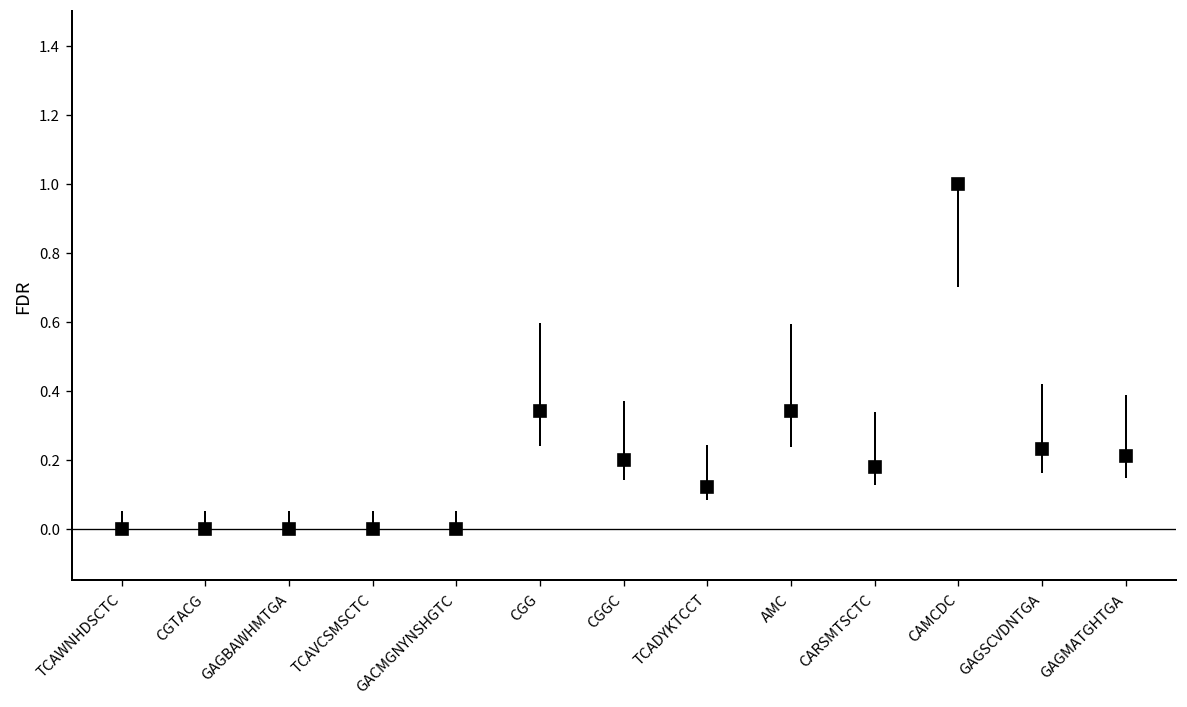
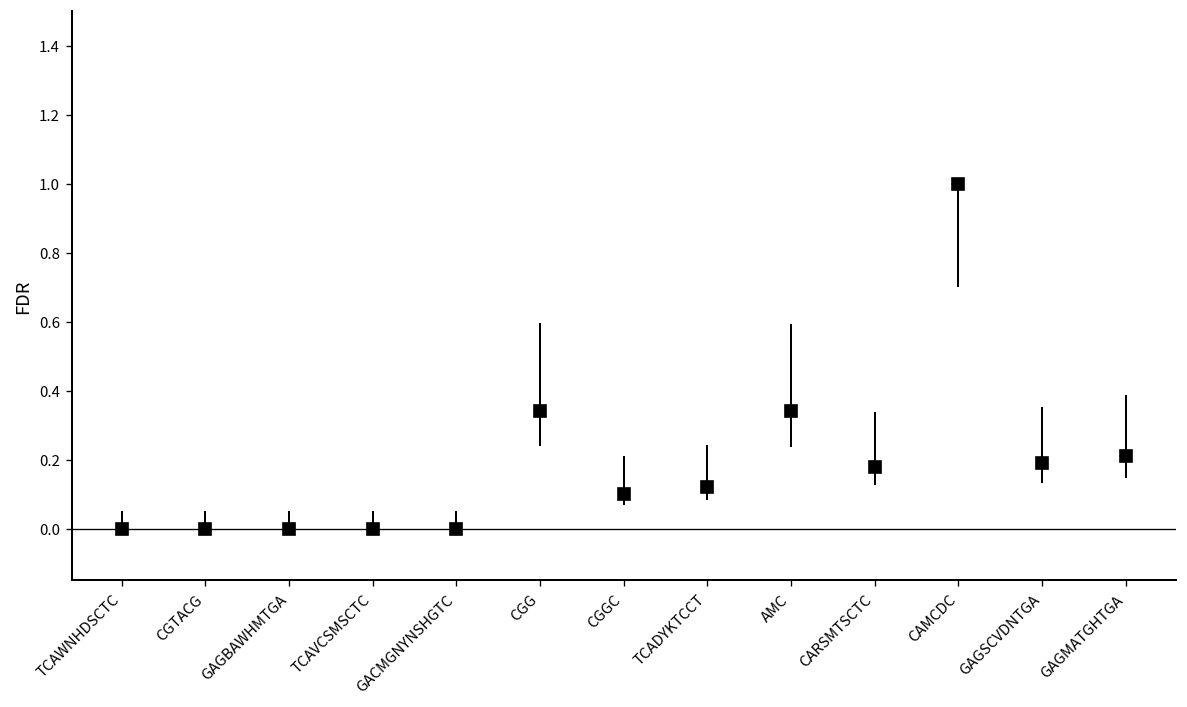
CGGC: 0.2 -> 0.1
GAGSCVDNTGA: 0.23 -> 0.19
